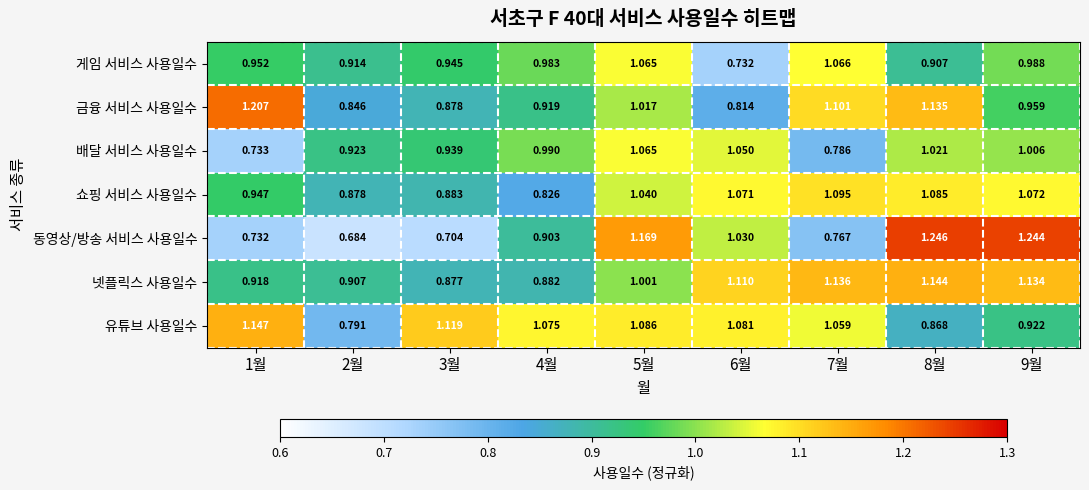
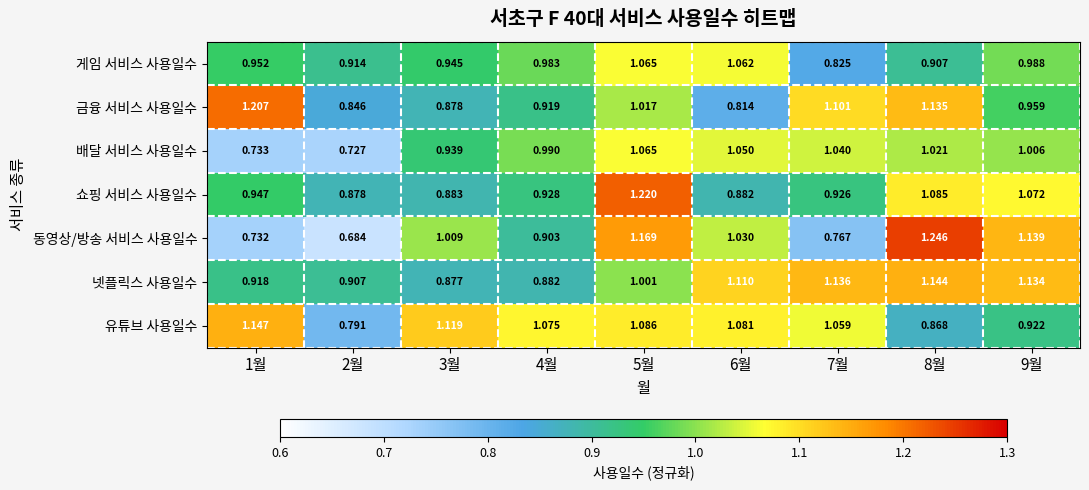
게임 서비스 사용일수, 6월: 0.732 -> 1.062
게임 서비스 사용일수, 7월: 1.066 -> 0.825
배달 서비스 사용일수, 2월: 0.923 -> 0.727
배달 서비스 사용일수, 7월: 0.786 -> 1.040
쇼핑 서비스 사용일수, 4월: 0.826 -> 0.928
쇼핑 서비스 사용일수, 5월: 1.040 -> 1.220
쇼핑 서비스 사용일수, 6월: 1.071 -> 0.882
쇼핑 서비스 사용일수, 7월: 1.095 -> 0.926
동영상/방송 서비스 사용일수, 3월: 0.704 -> 1.009
동영상/방송 서비스 사용일수, 9월: 1.244 -> 1.139
